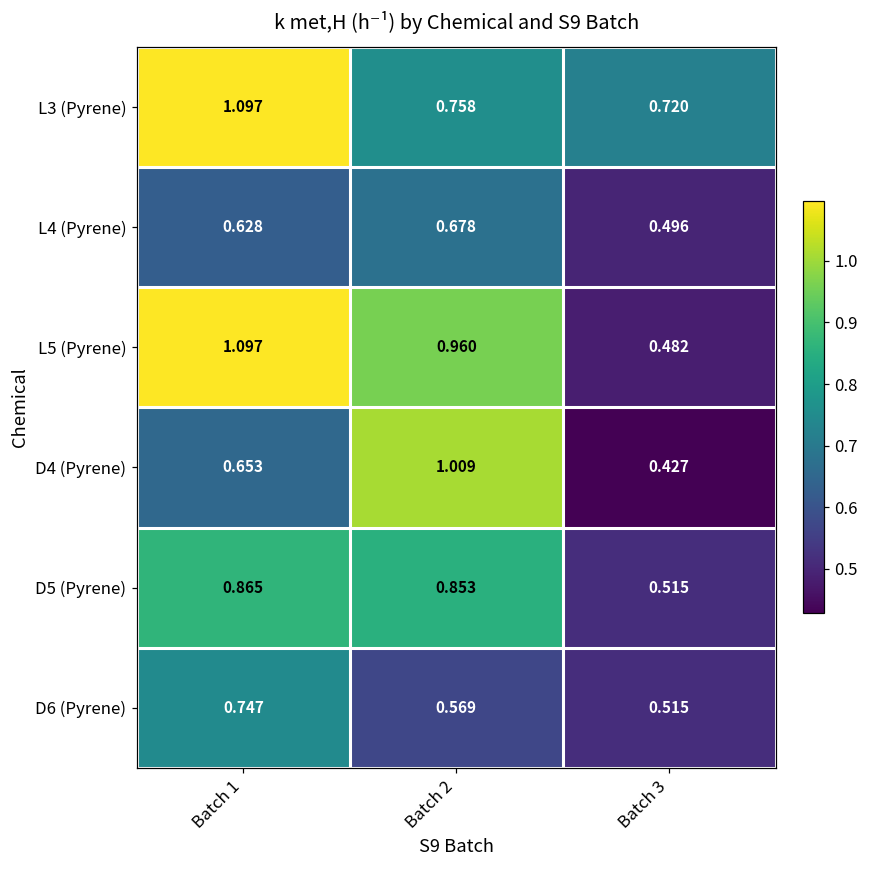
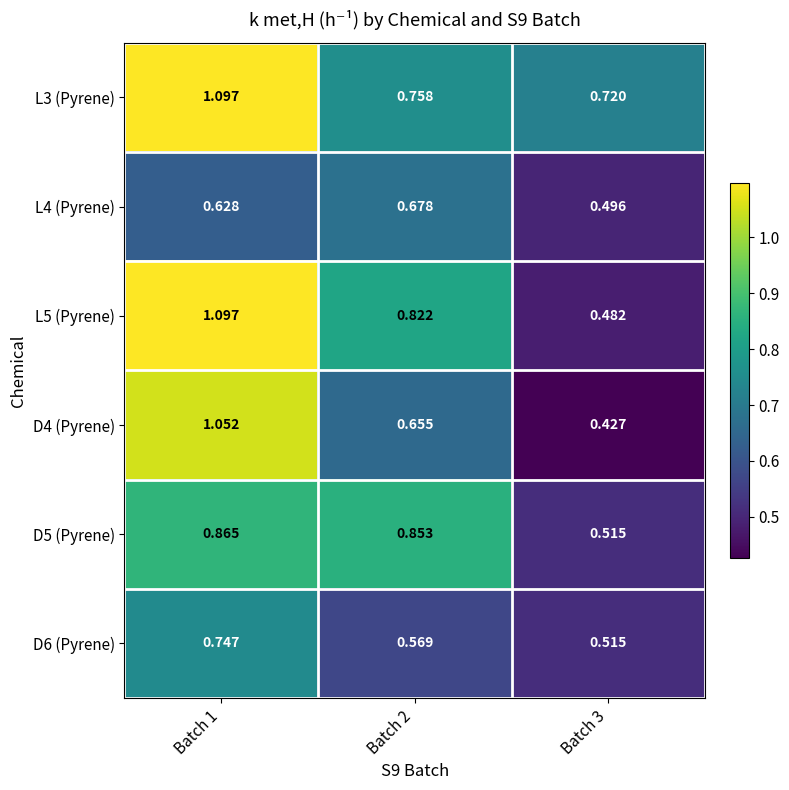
L5 (Pyrene), Batch 2: 0.960 -> 0.822
D4 (Pyrene), Batch 1: 0.653 -> 1.052
D4 (Pyrene), Batch 2: 1.009 -> 0.655
